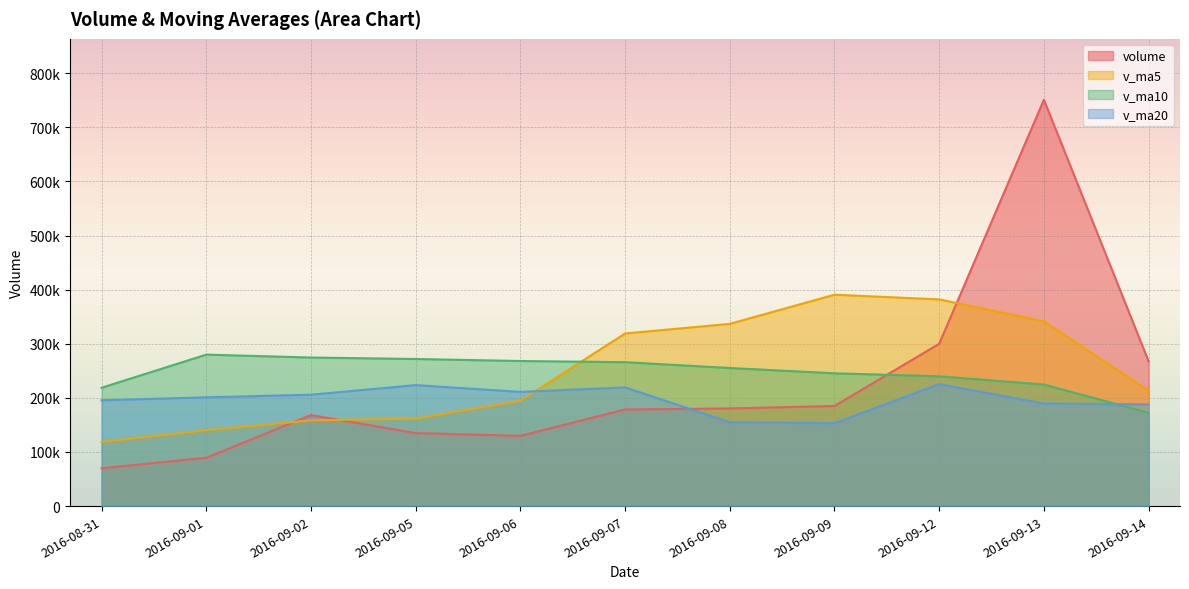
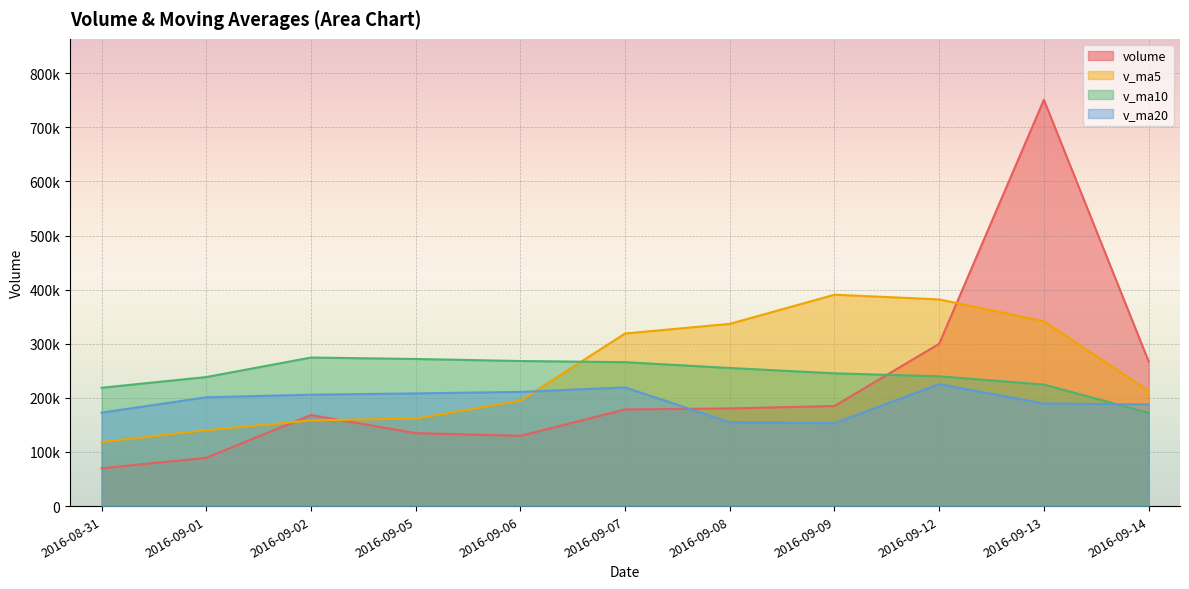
v_ma20, 2016-08-31: 200000 -> 170000
v_ma10, 2016-09-01: 280000 -> 240000
v_ma20, 2016-09-05: 220000 -> 210000
